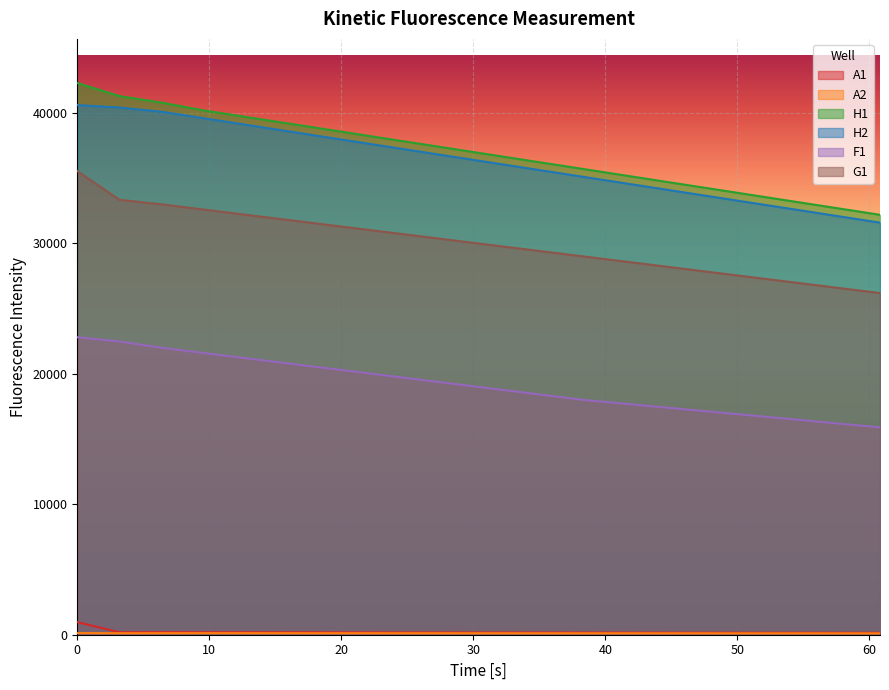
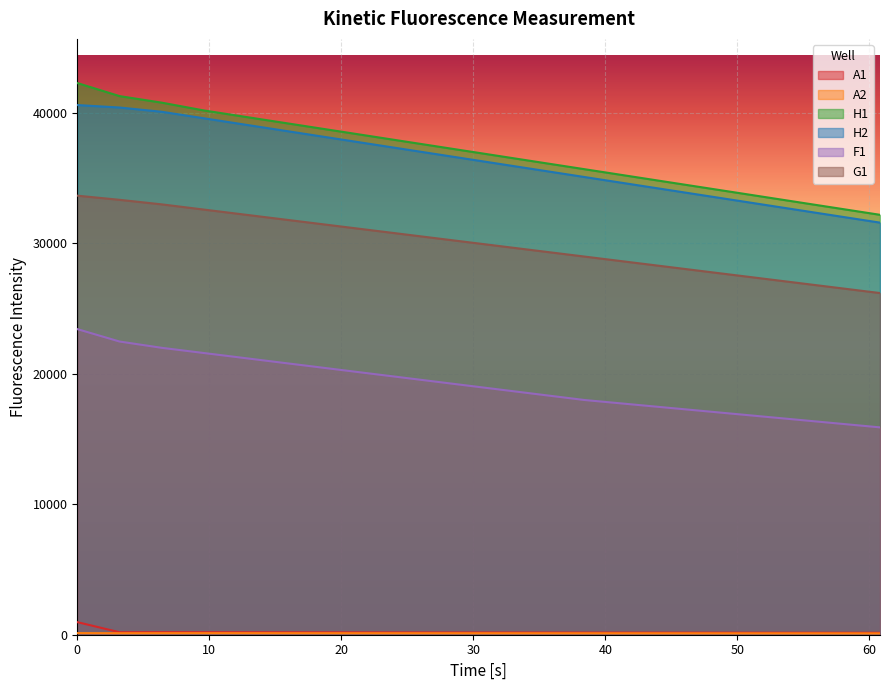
F1, 0: 22800 -> 23400
G1, 0: 35600 -> 33700
